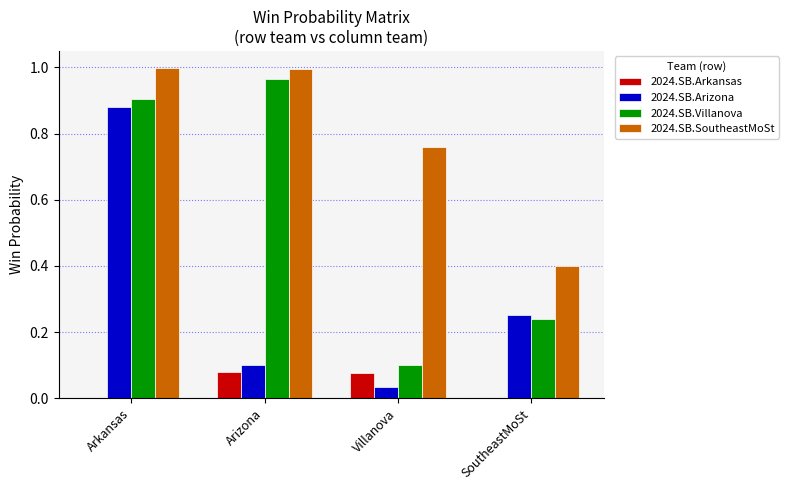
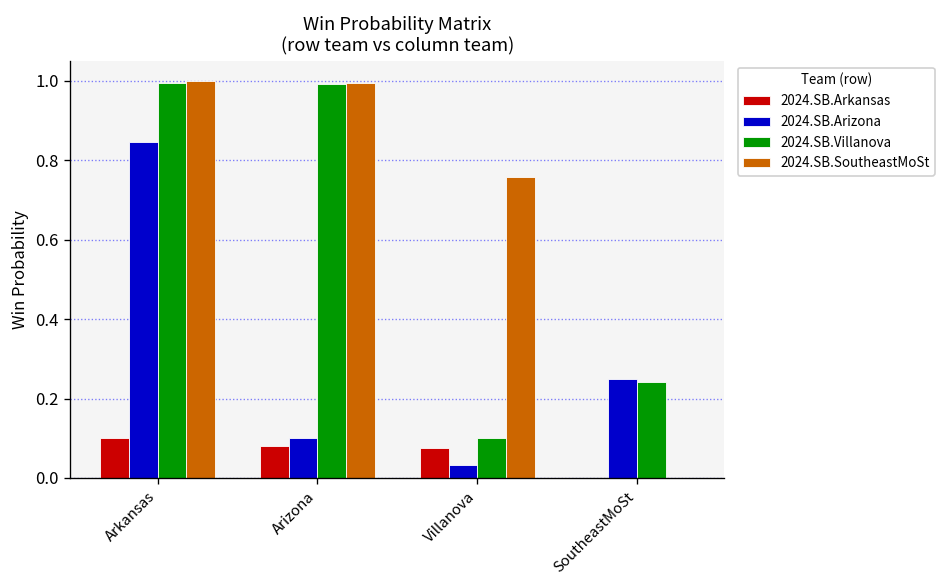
2024.SB.Arkansas, Arkansas: 0.0 -> 0.1
2024.SB.Arizona, Arkansas: 0.88 -> 0.85
2024.SB.Villanova, Arkansas: 0.91 -> 0.99
2024.SB.Villanova, Arizona: 0.97 -> 0.99
2024.SB.SoutheastMoSt, SoutheastMoSt: 0.4 -> 0.0
